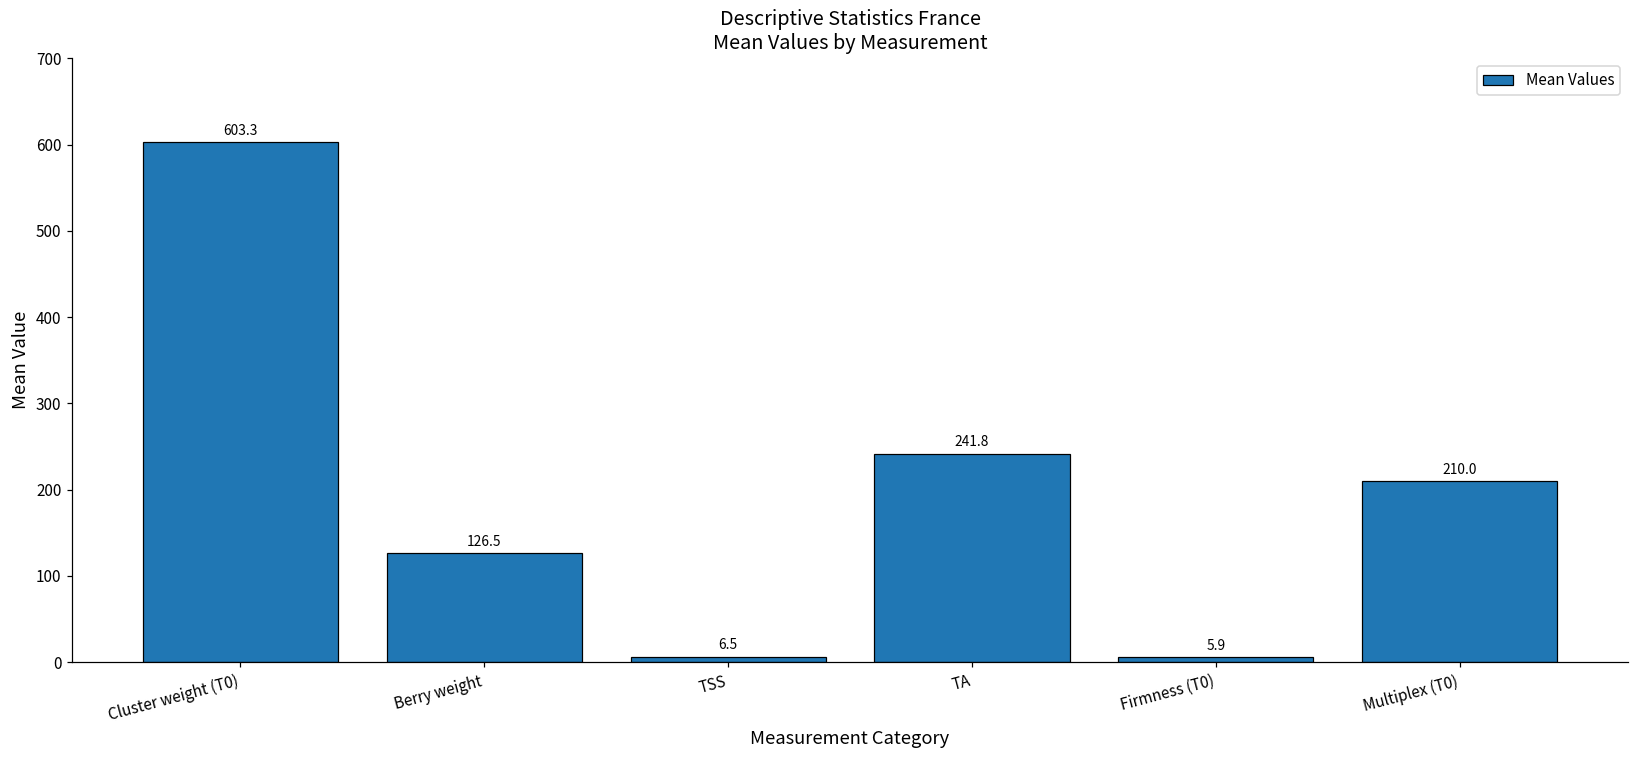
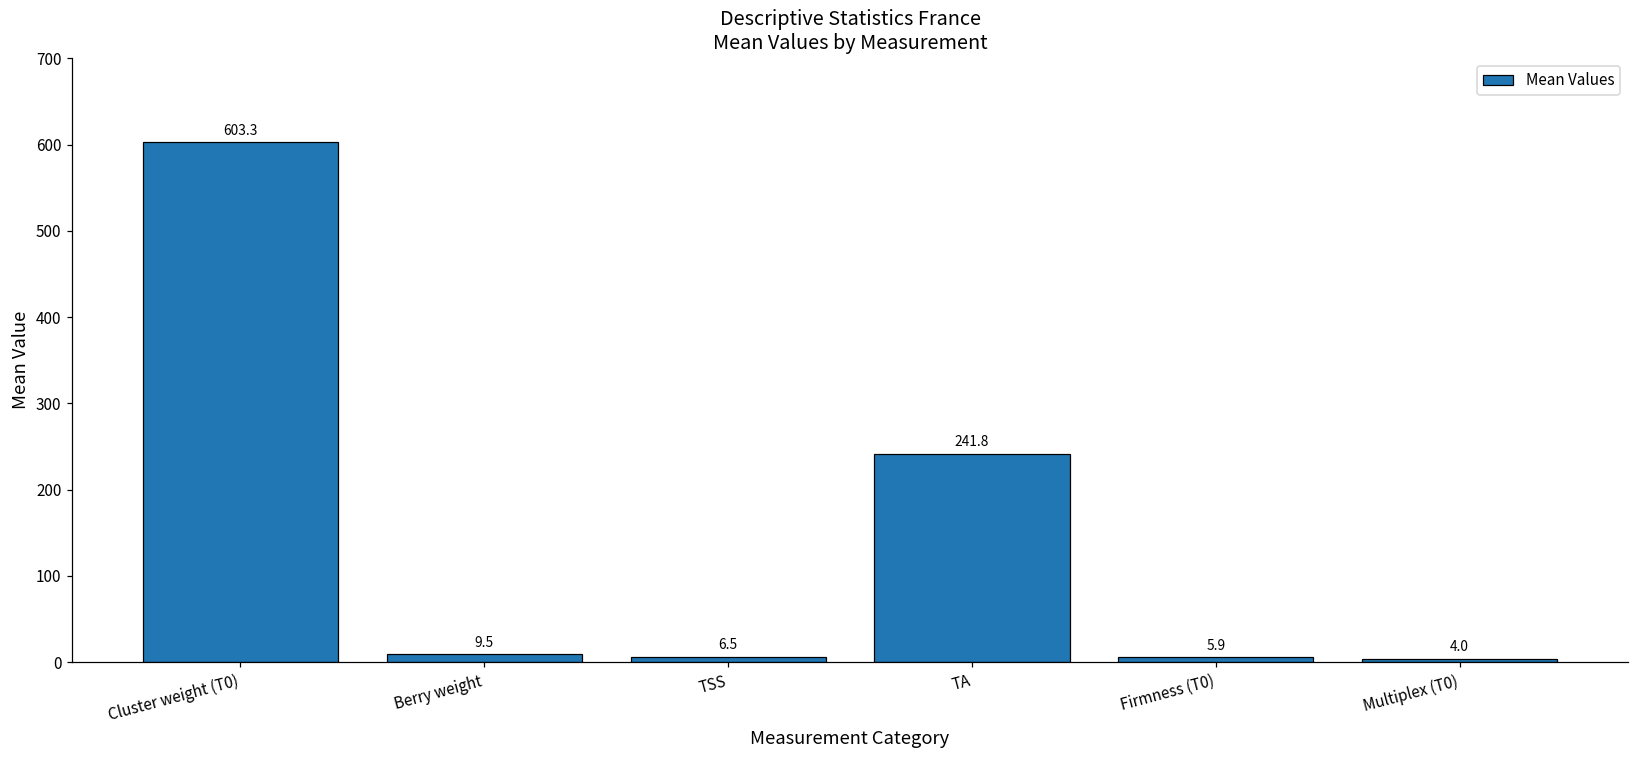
Berry weight: 126.5 -> 9.5
Multiplex (T0): 210.0 -> 4.0
